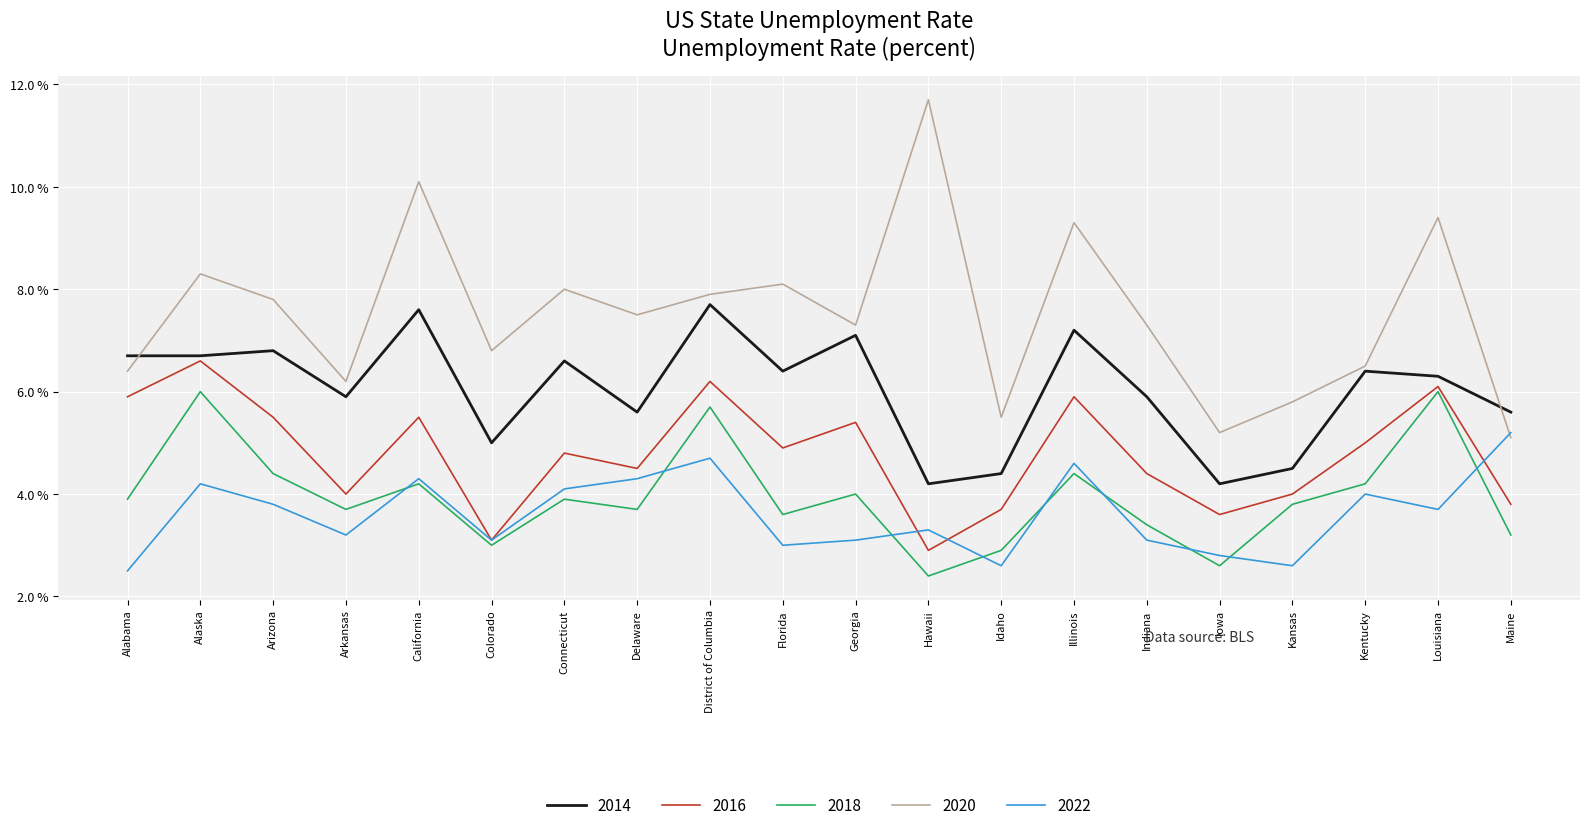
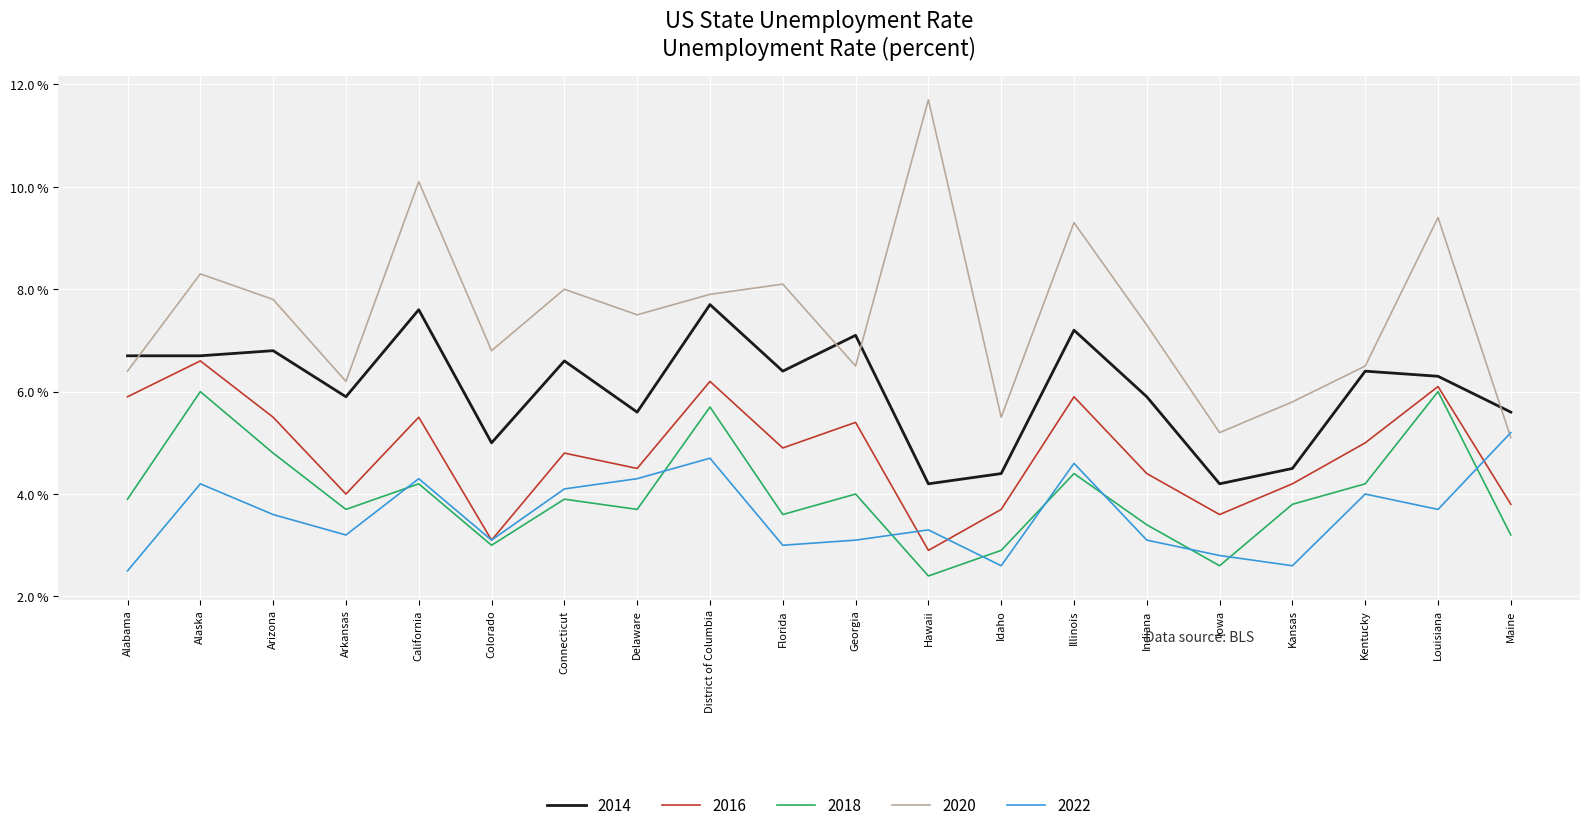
2018, Arizona: 4.4 % -> 4.8 %
2022, Arizona: 3.8 % -> 3.6 %
2020, Georgia: 7.3 % -> 6.5 %
2016, Kansas: 4.0 % -> 4.2 %
